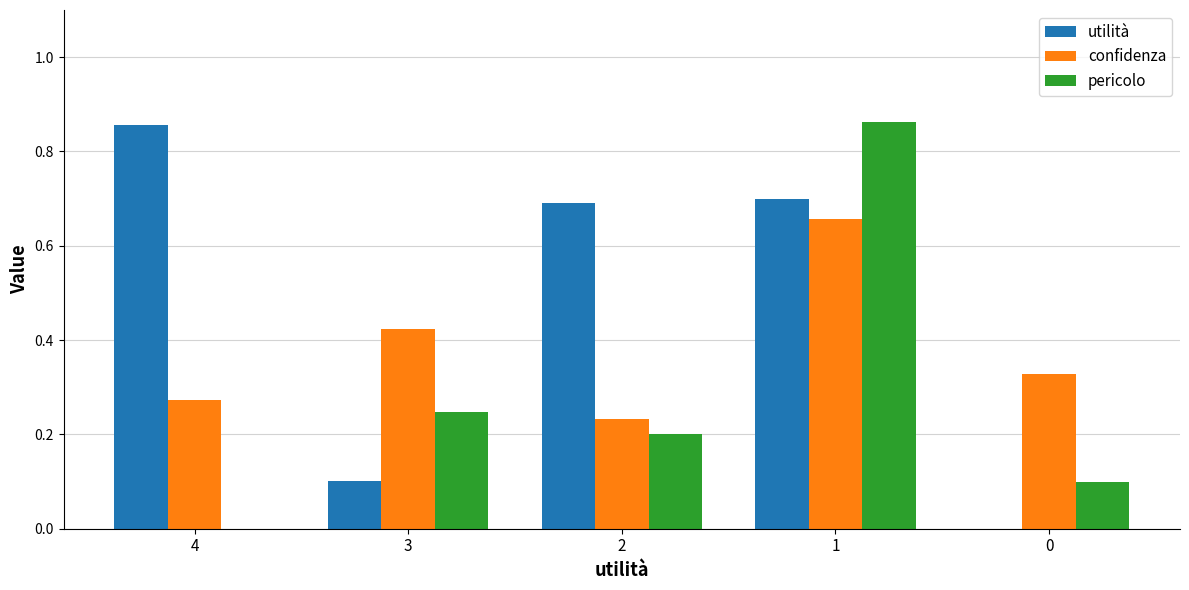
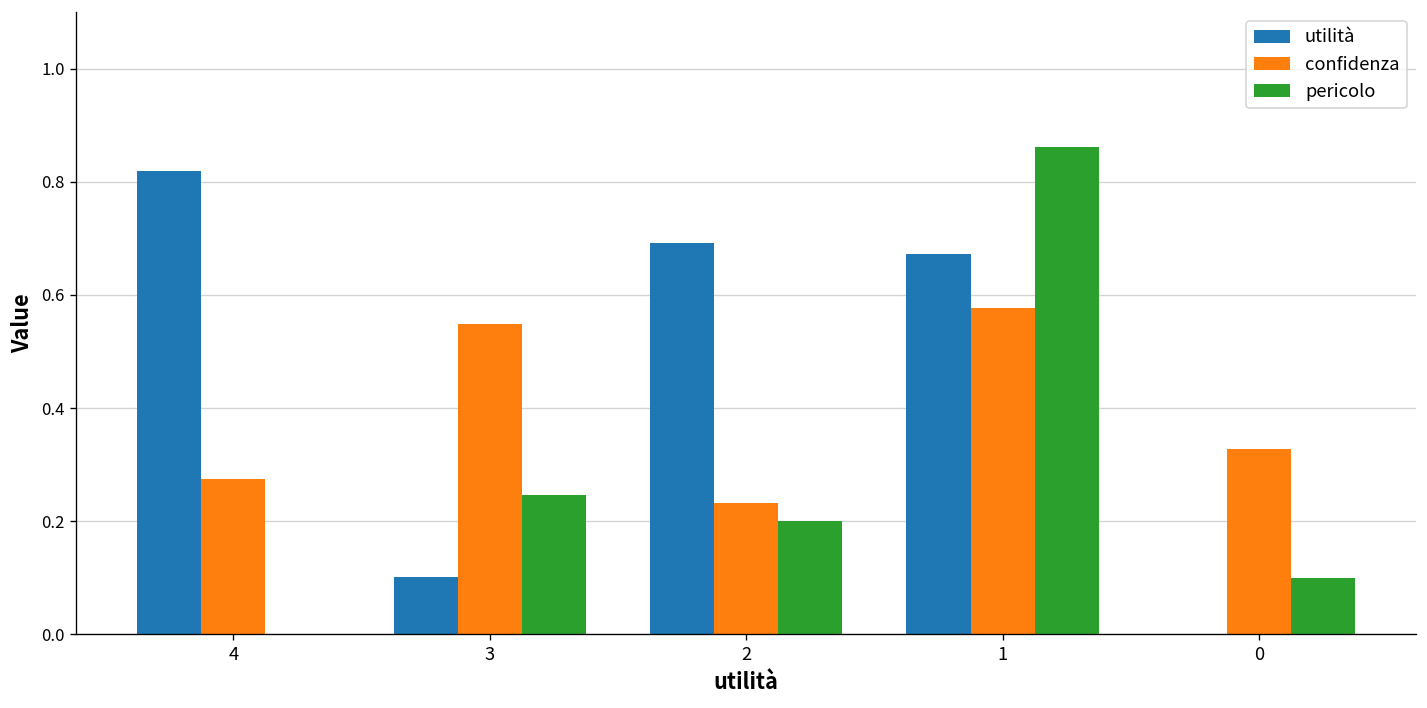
utilità, 4: 0.86 -> 0.82
confidenza, 3: 0.42 -> 0.55
utilità, 1: 0.70 -> 0.67
confidenza, 1: 0.66 -> 0.58
